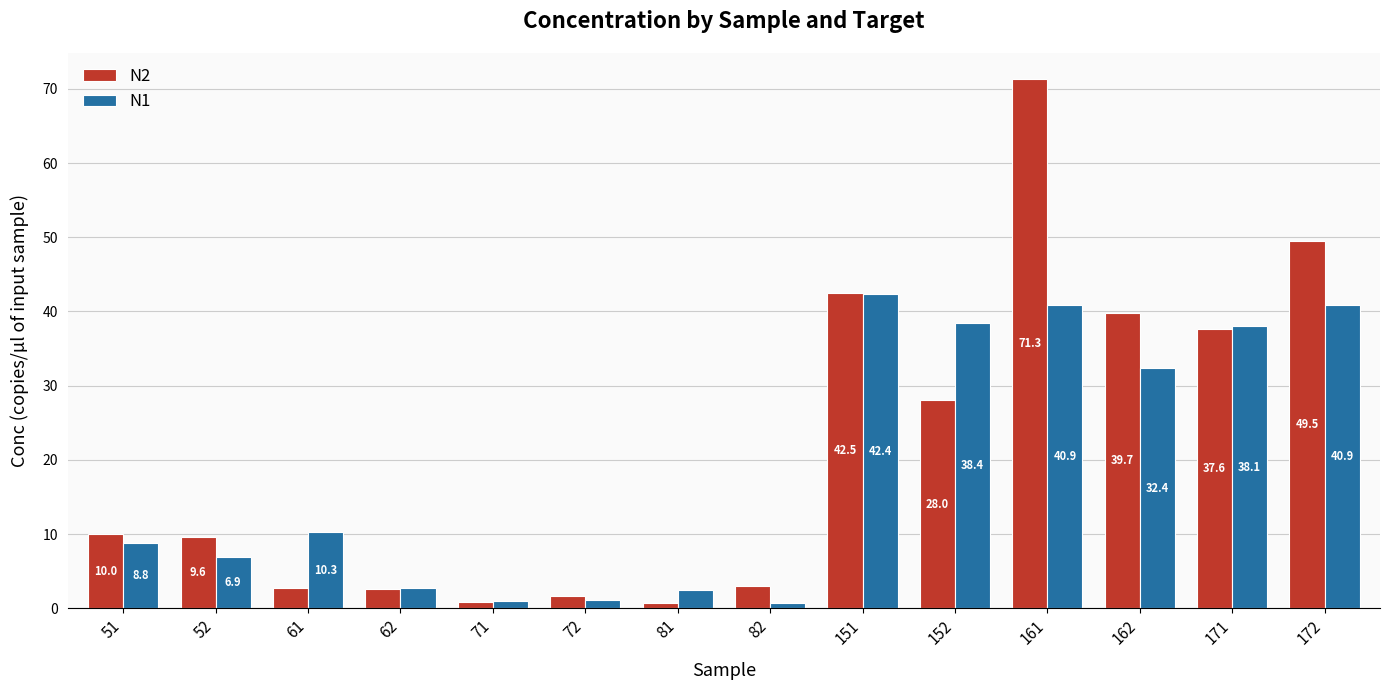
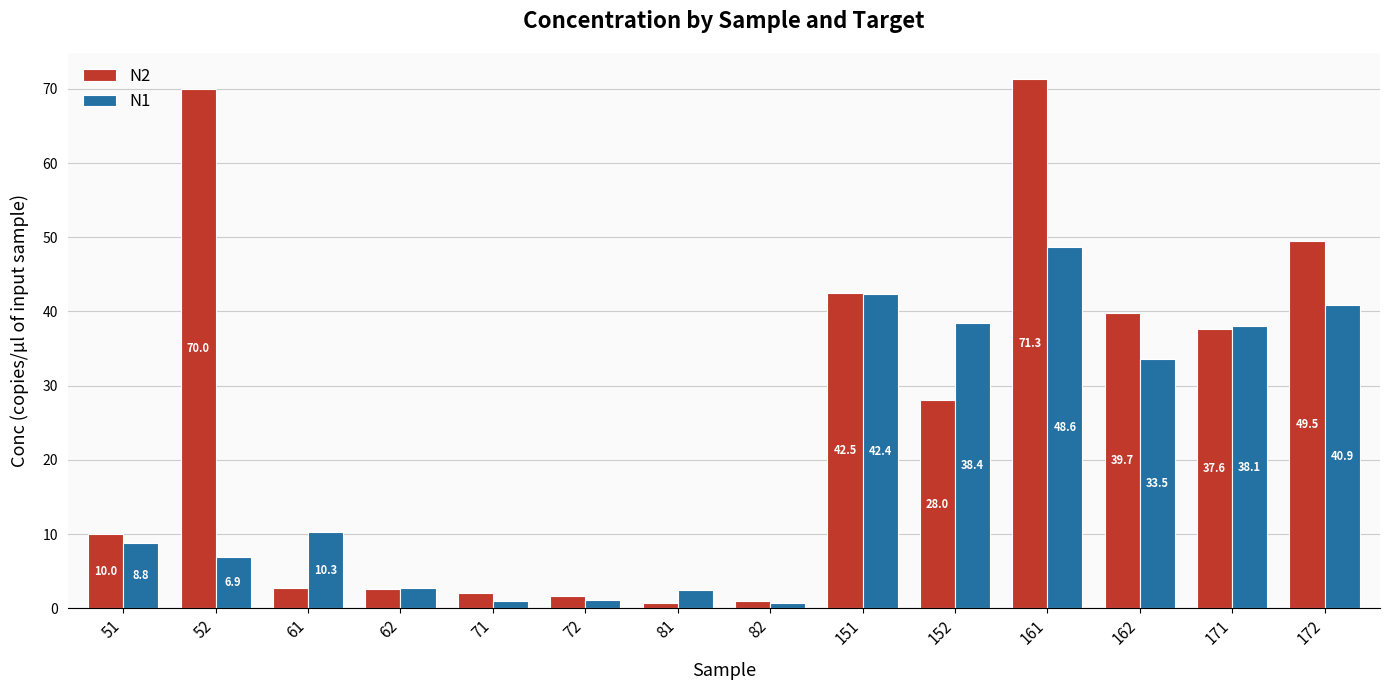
N2, 52: 9.6 -> 70.0
N2, 71: 1 -> 2
N2, 82: 3 -> 1
N1, 161: 40.9 -> 48.6
N1, 162: 32.4 -> 33.5
